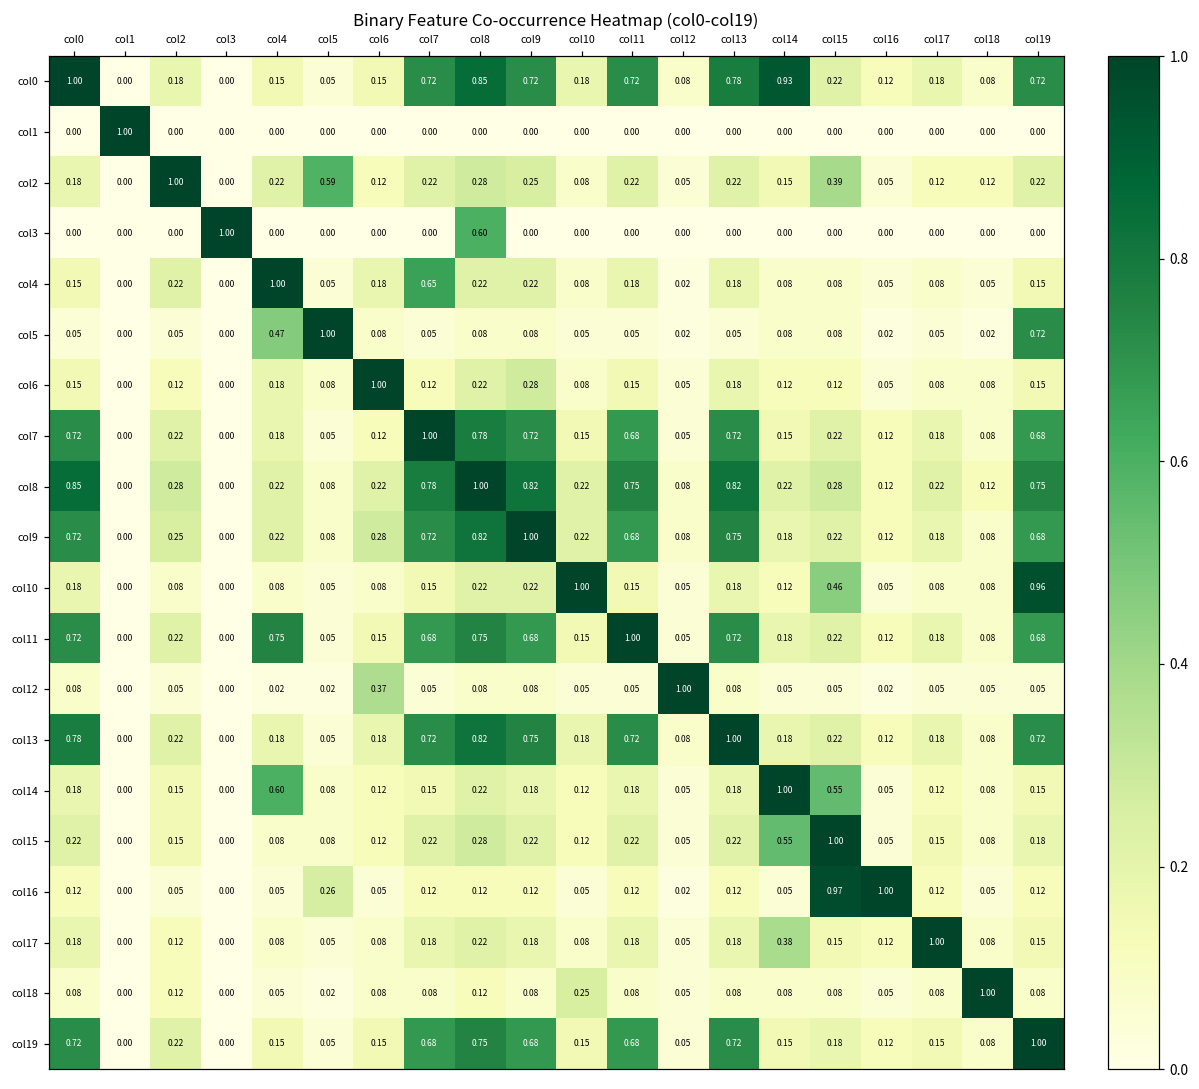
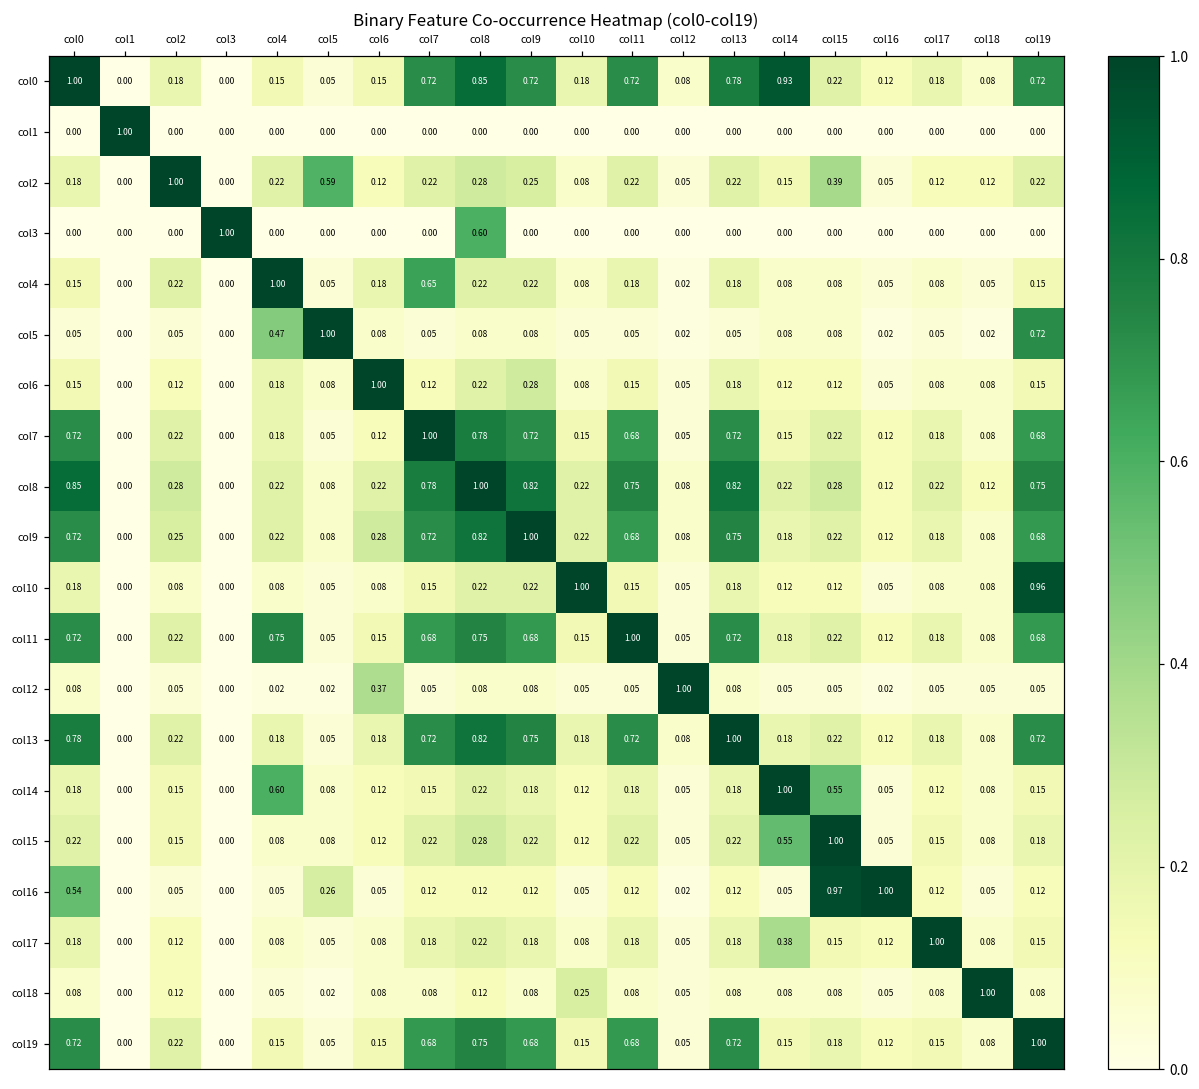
col10, col15: 0.46 -> 0.12
col16, col0: 0.12 -> 0.54
